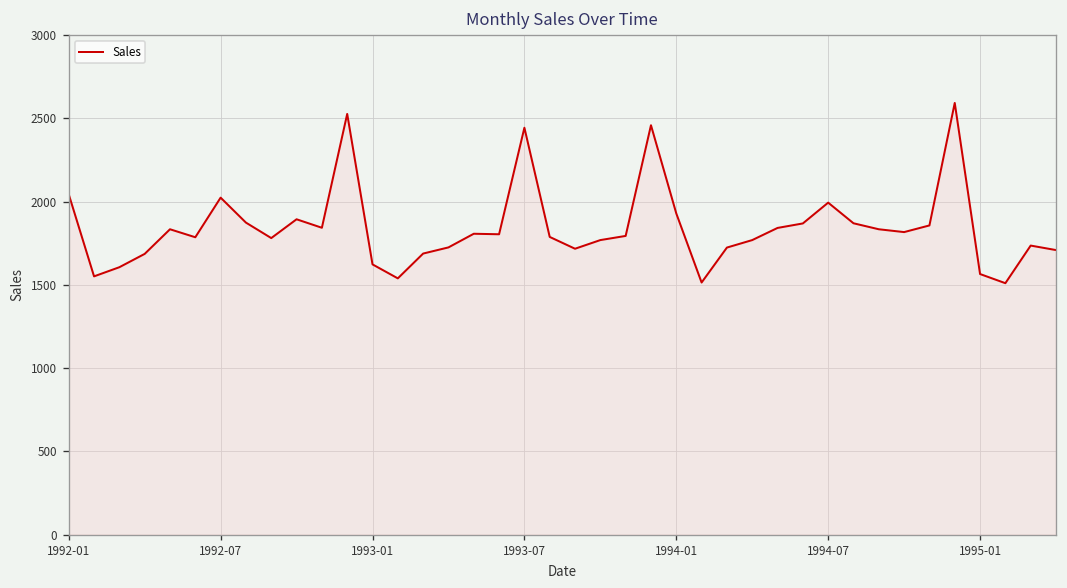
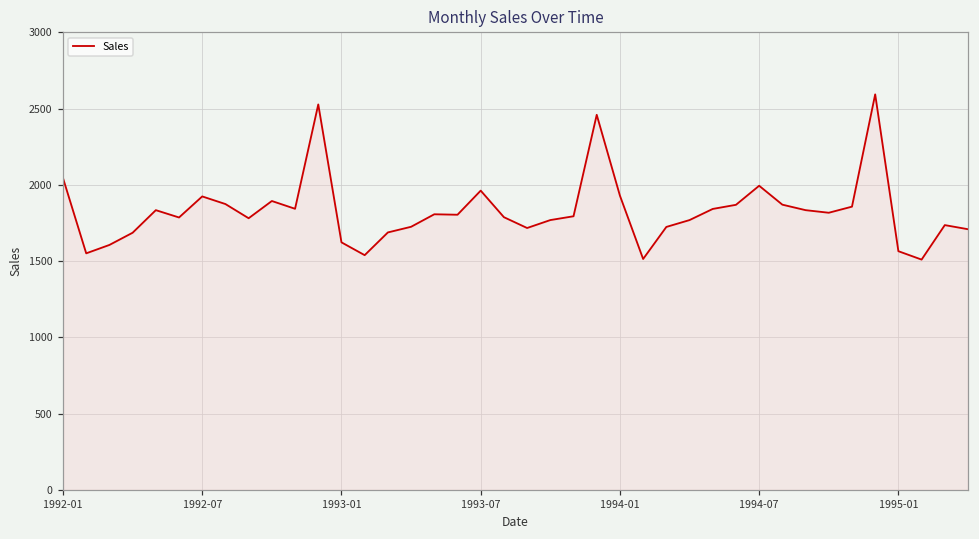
1992-07: 2020 -> 1920
1993-07: 2440 -> 1960
